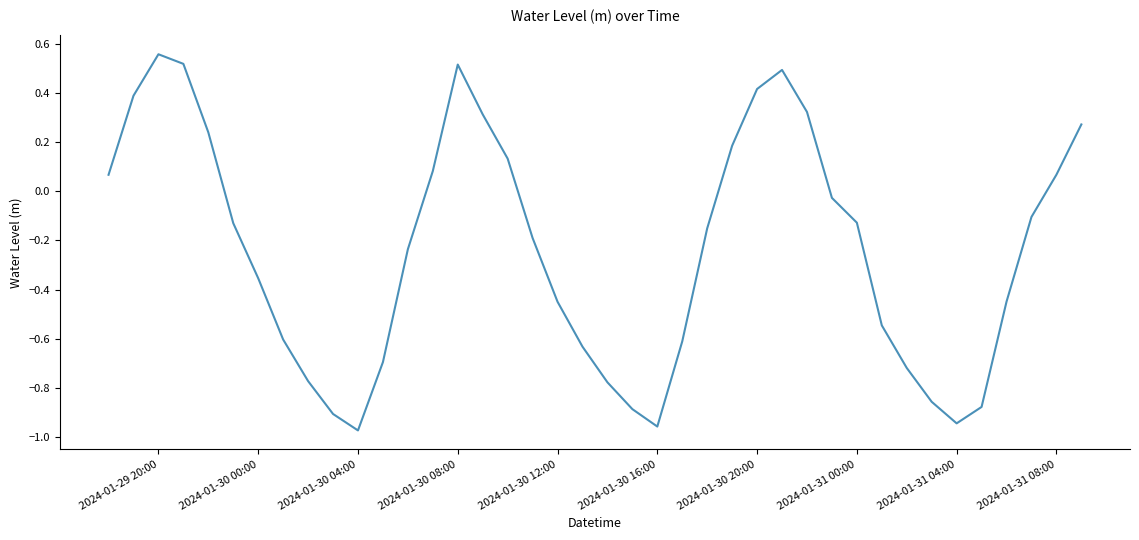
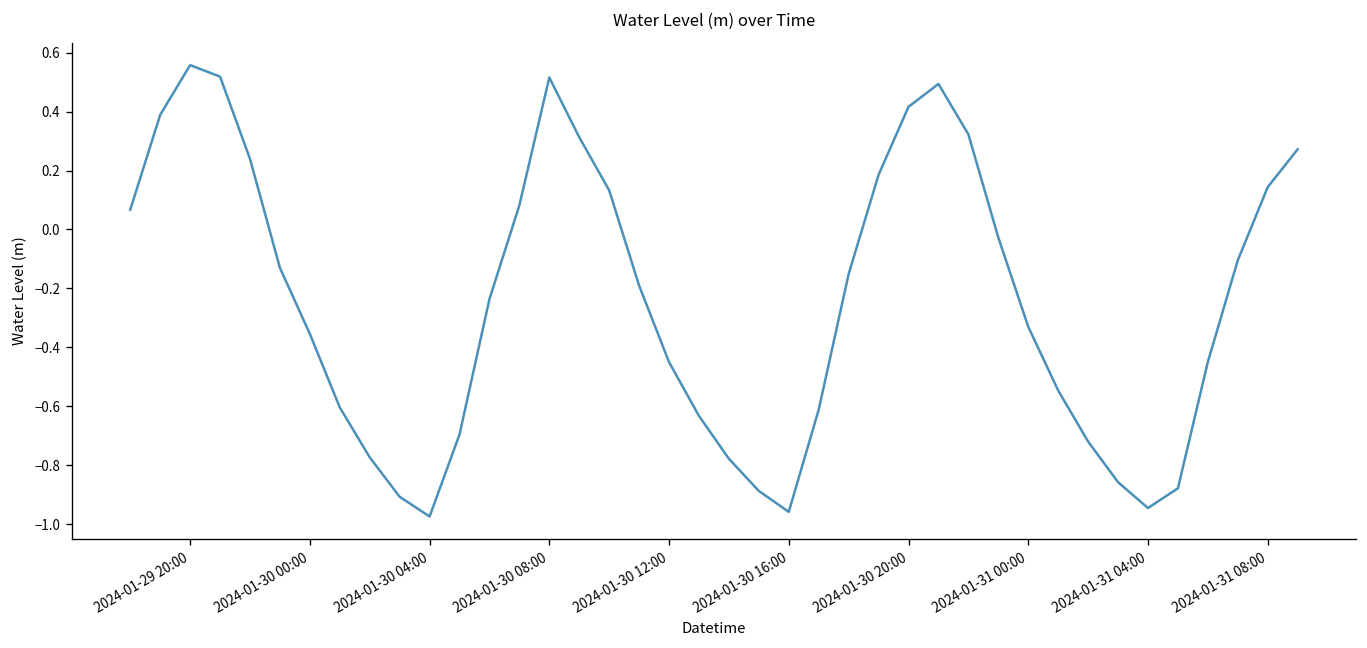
2024-01-31 00:00: -0.13 -> -0.33
2024-01-31 08:00: 0.07 -> 0.14
